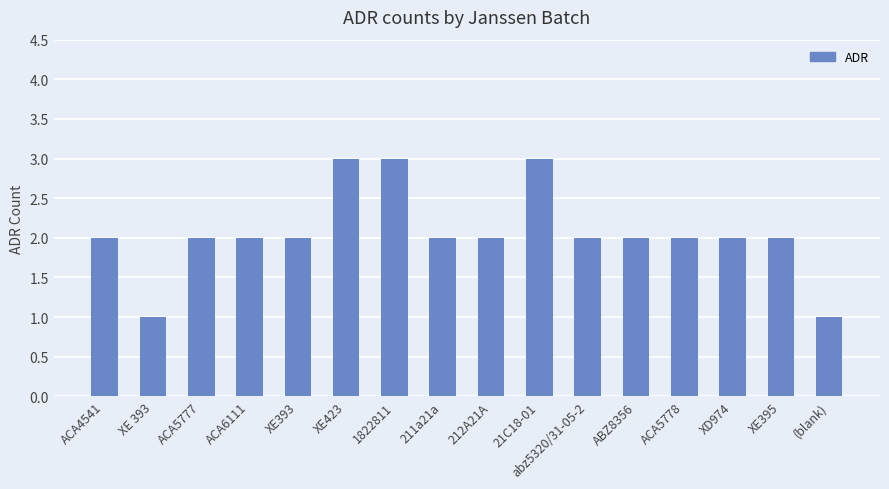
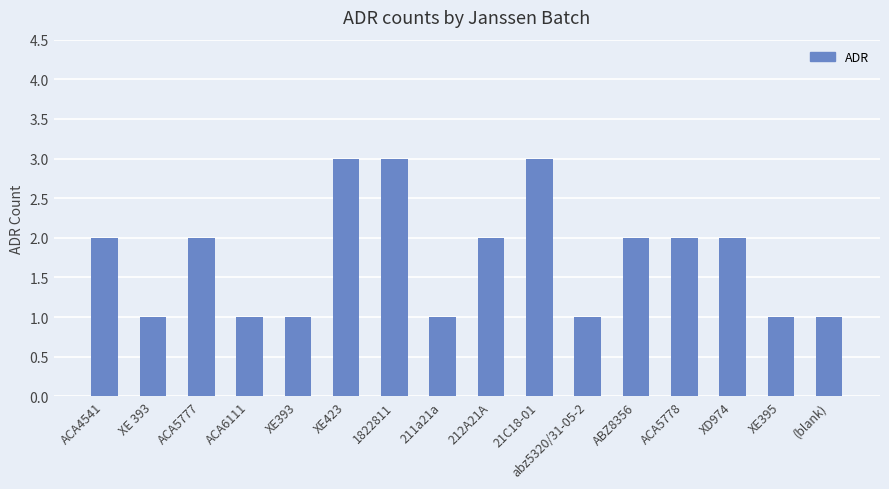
ACA6111: 2 -> 1
XE393: 2 -> 1
211a21a: 2 -> 1
abz5320/31-05-2: 2 -> 1
XE395: 2 -> 1
